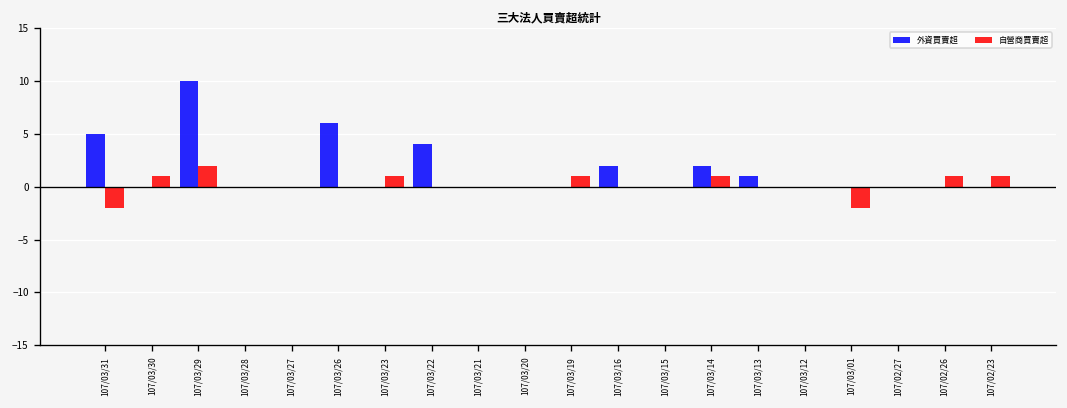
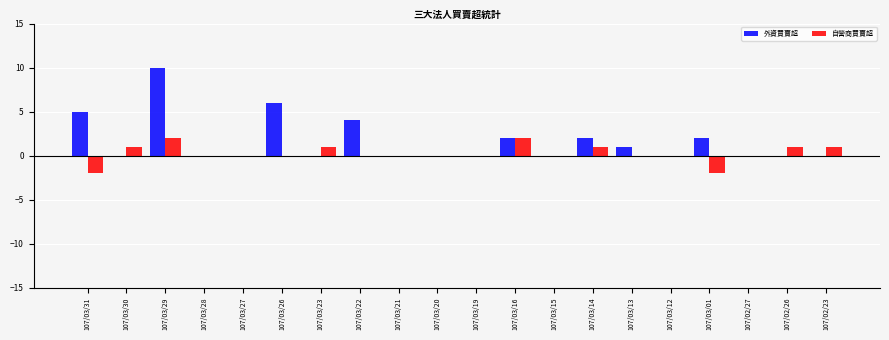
自營商買賣超, 107/03/19: 1 -> 0
自營商買賣超, 107/03/16: 0 -> 2
外資買賣超, 107/03/01: 0 -> 2
